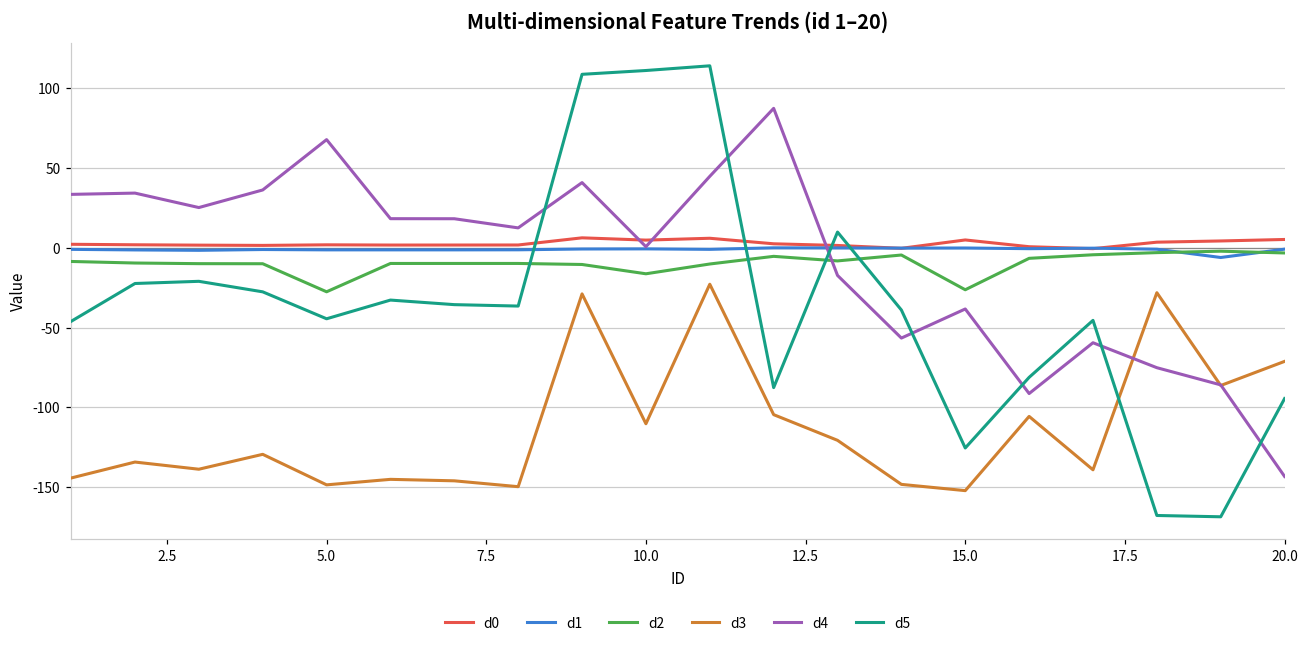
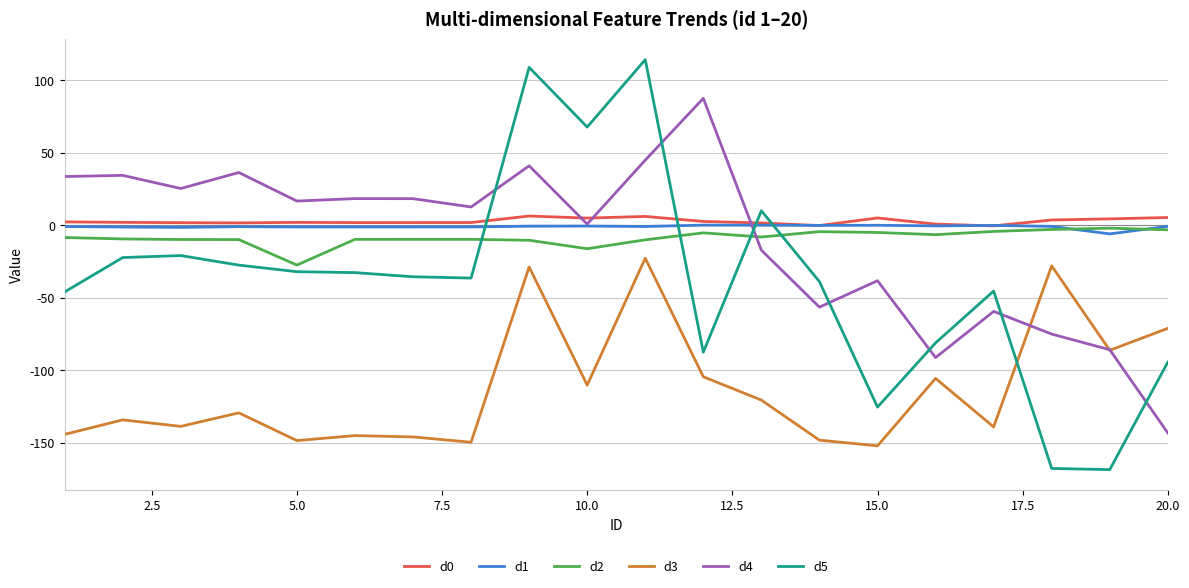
d4, 5.0: 68 -> 17
d5, 5.0: -44 -> -32
d5, 10.0: 111 -> 68
d2, 15.0: -26 -> -5
